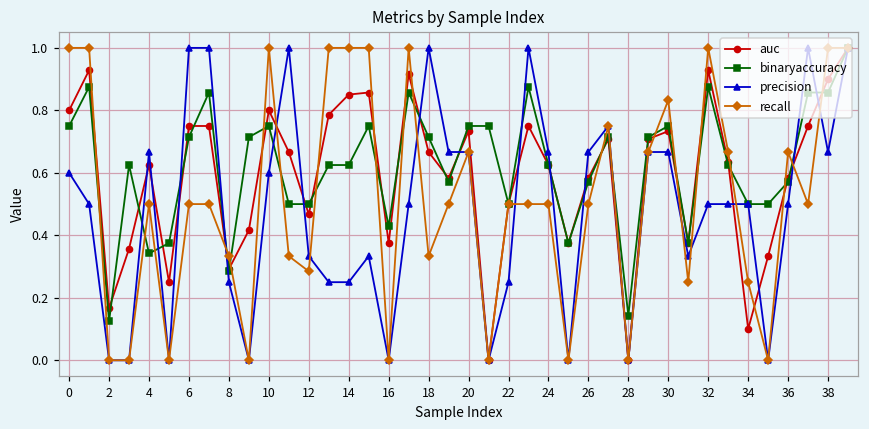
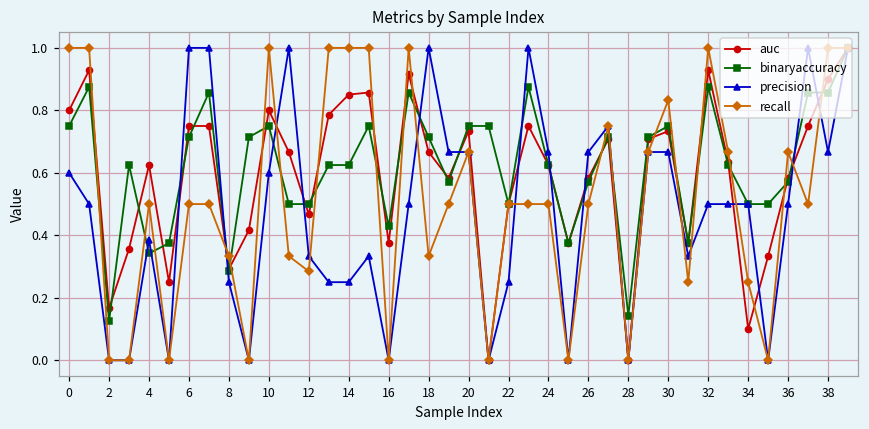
precision, 4: 0.67 -> 0.39
